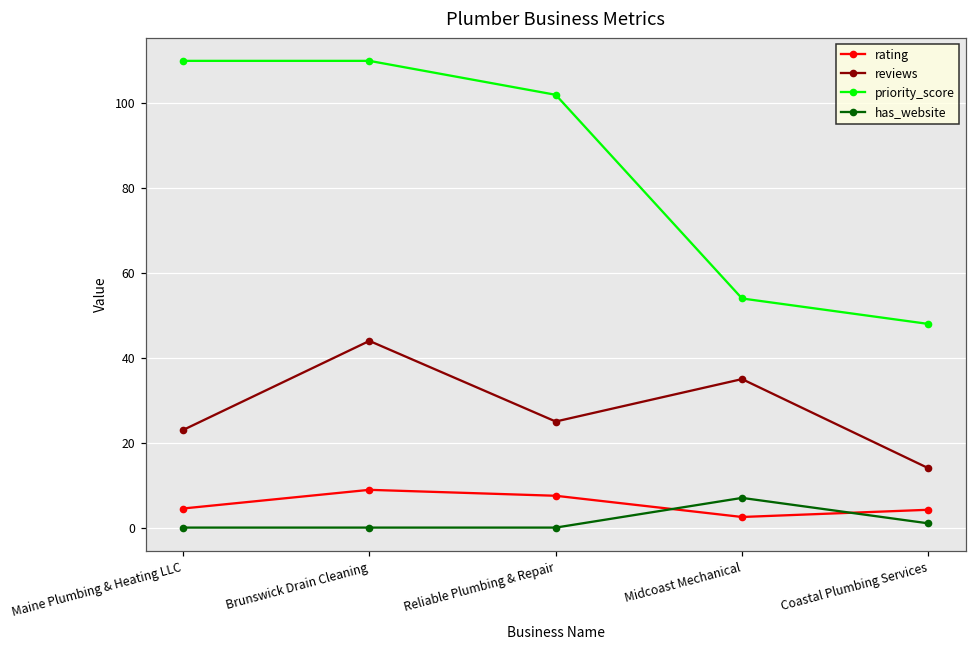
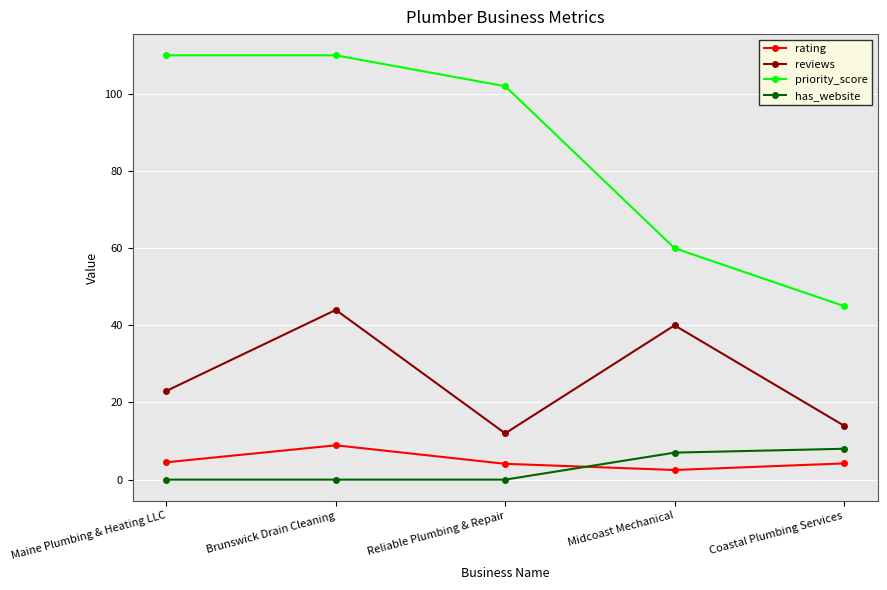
rating, Reliable Plumbing & Repair: 8 -> 4
reviews, Reliable Plumbing & Repair: 25 -> 12
reviews, Midcoast Mechanical: 35 -> 40
priority_score, Midcoast Mechanical: 54 -> 60
priority_score, Coastal Plumbing Services: 48 -> 45
has_website, Coastal Plumbing Services: 1 -> 8
